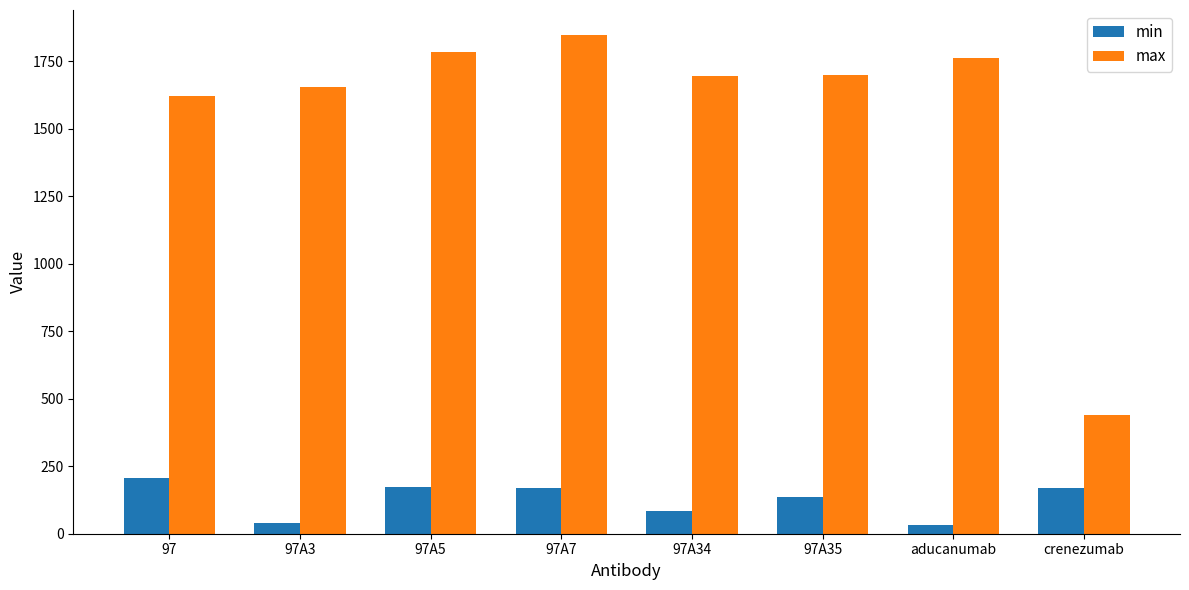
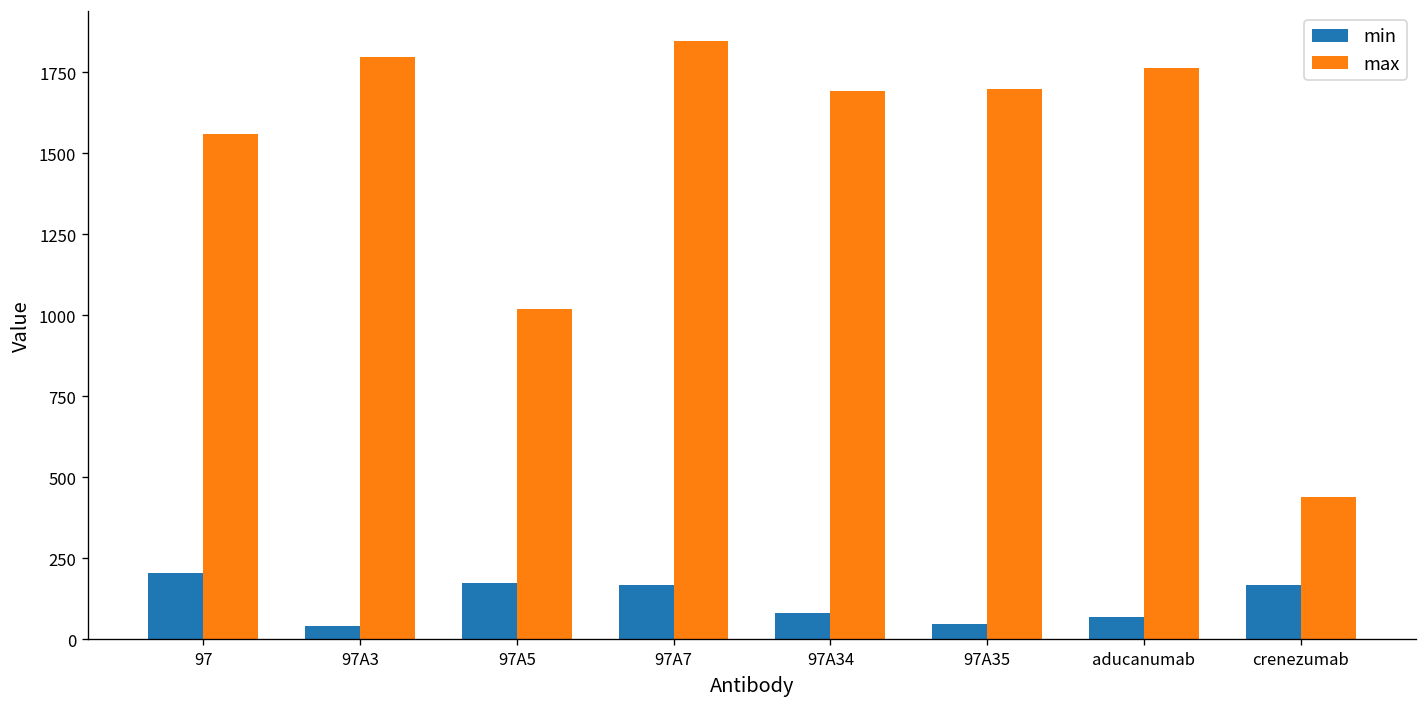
max, 97: 1620 -> 1560
max, 97A3: 1660 -> 1800
max, 97A5: 1780 -> 1020
min, 97A35: 140 -> 50
min, aducanumab: 30 -> 70
